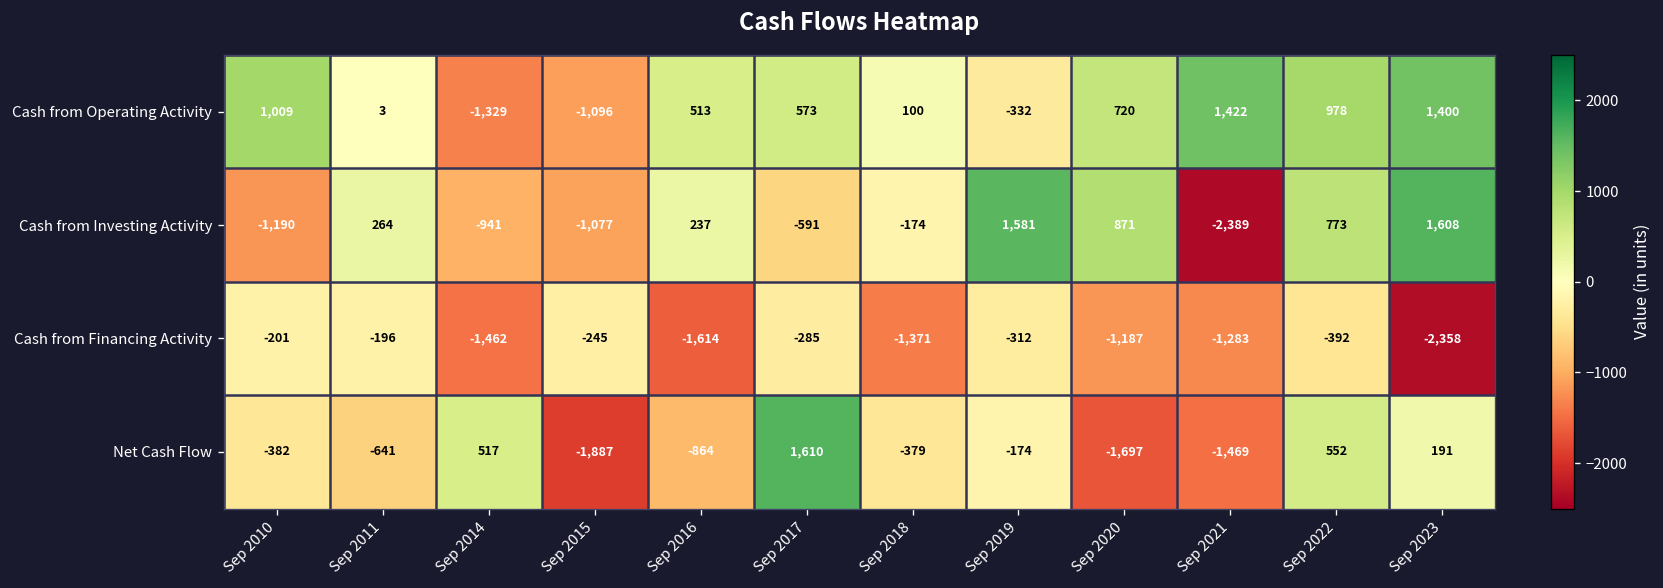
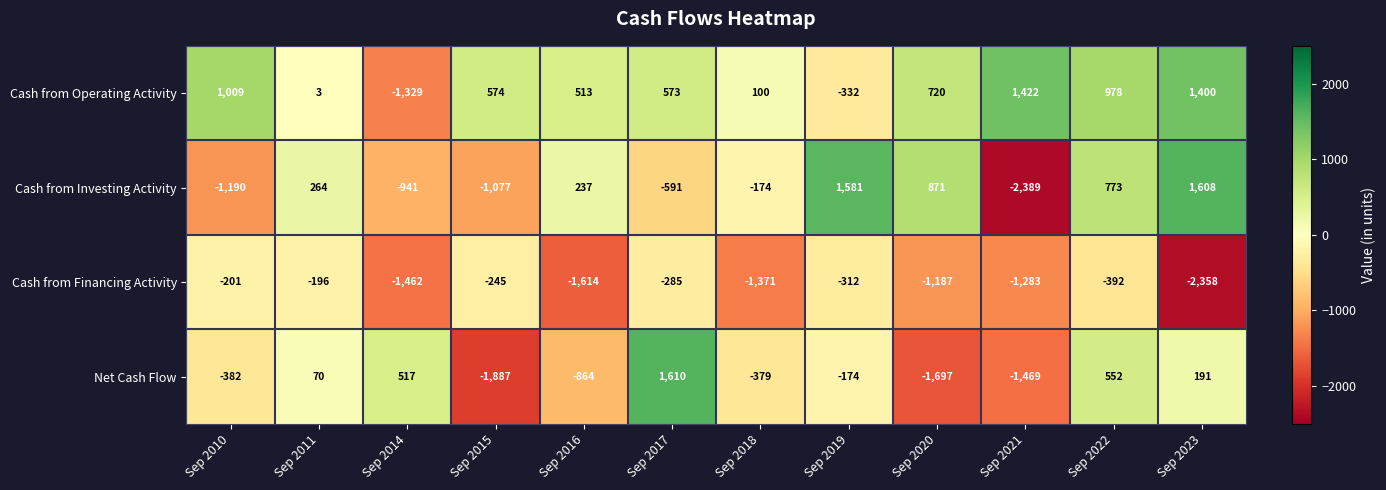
Cash from Operating Activity, Sep 2015: -1,096 -> 574
Net Cash Flow, Sep 2011: -641 -> 70
